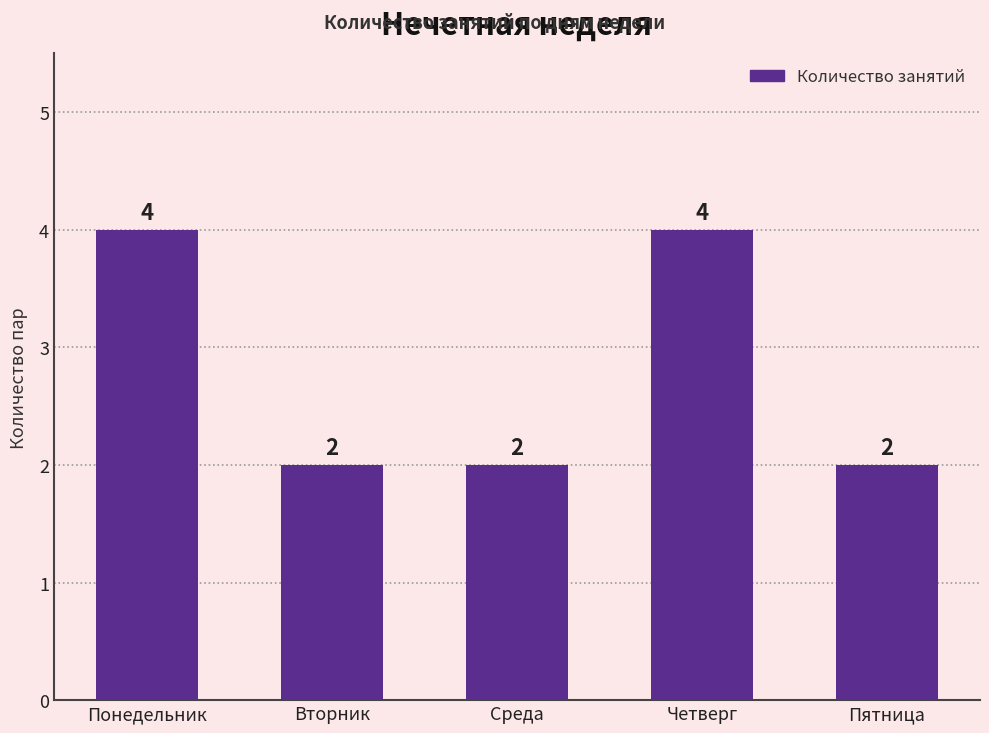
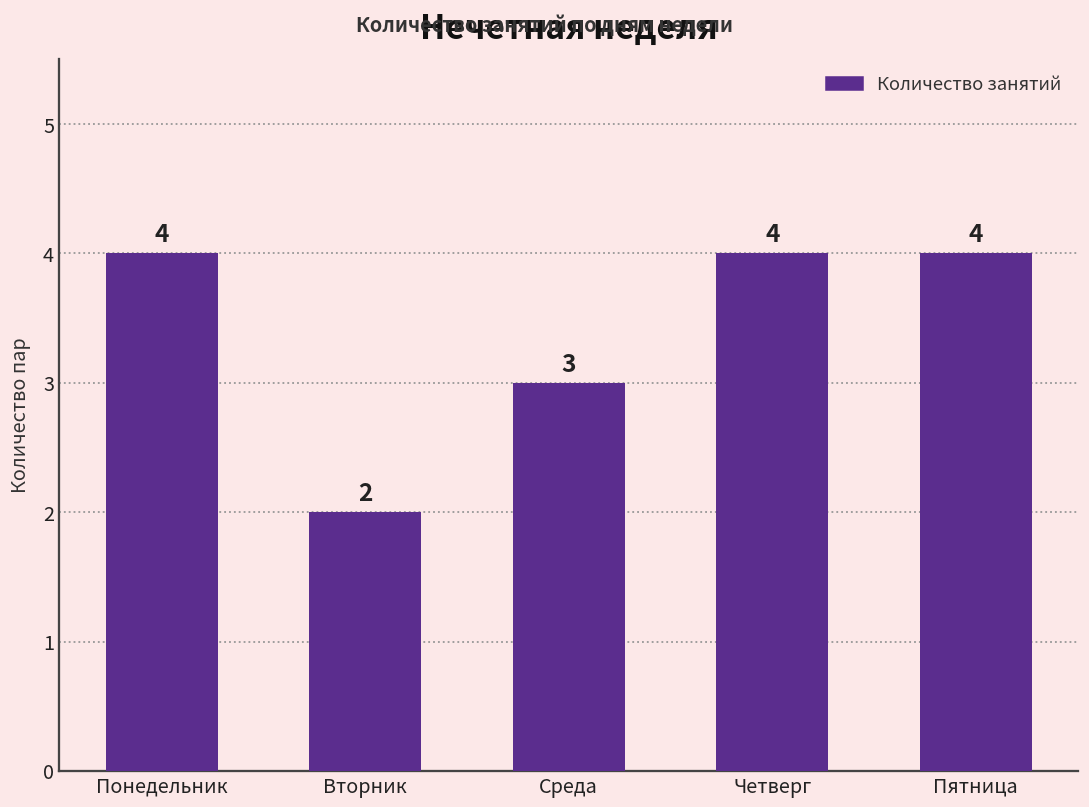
Среда: 2 -> 3
Пятница: 2 -> 4
